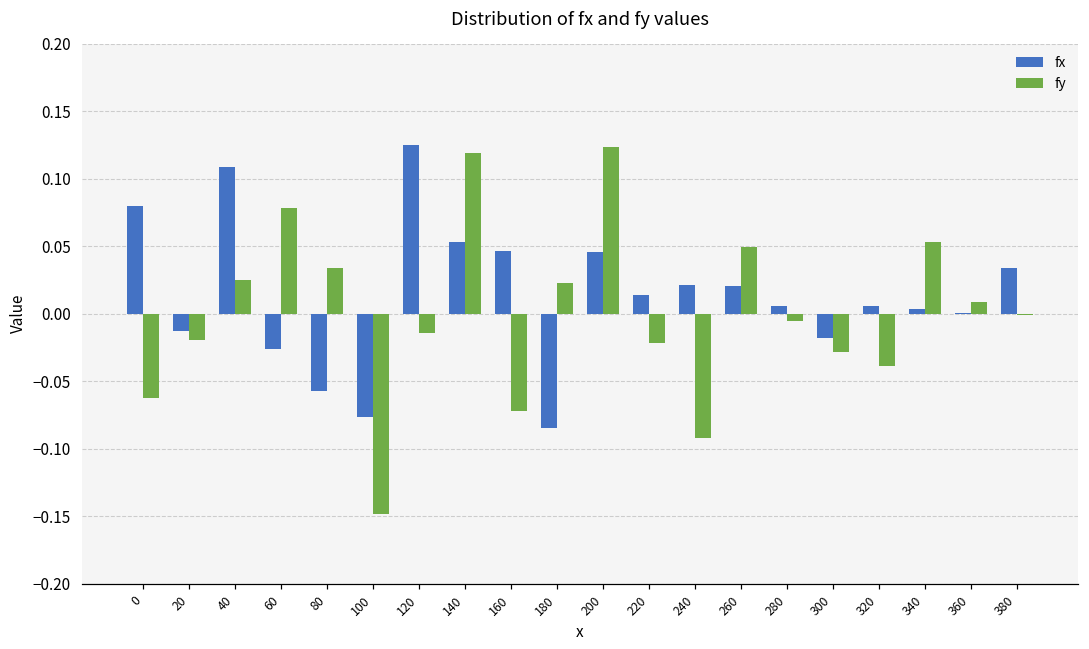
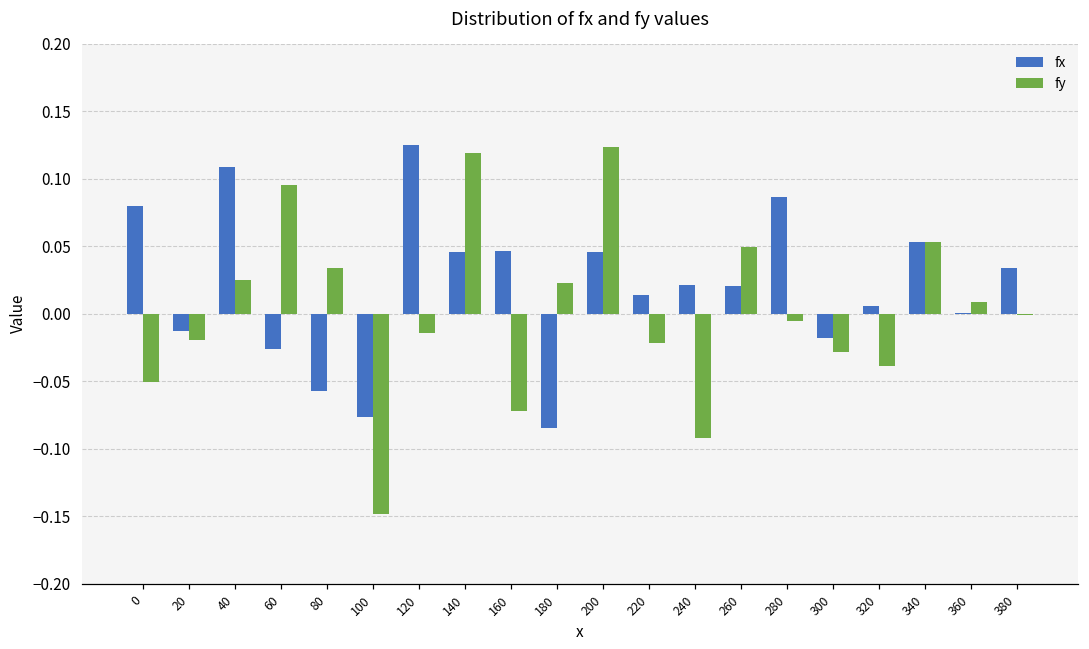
fy, 0: -0.062 -> -0.051
fy, 60: 0.078 -> 0.095
fx, 140: 0.053 -> 0.046
fx, 280: 0.006 -> 0.087
fx, 340: 0.003 -> 0.053
